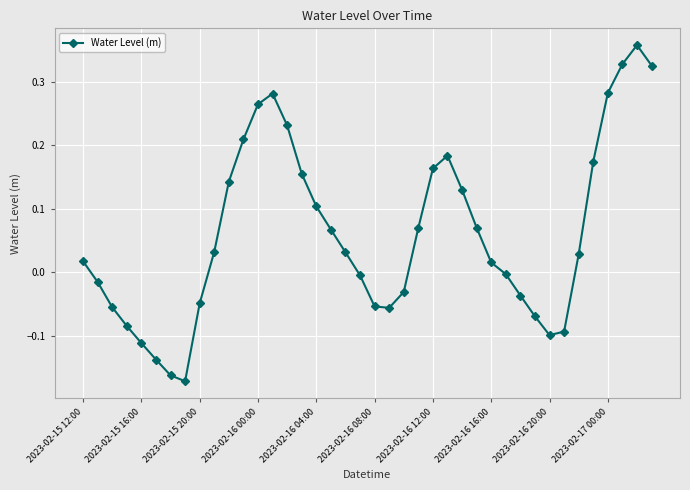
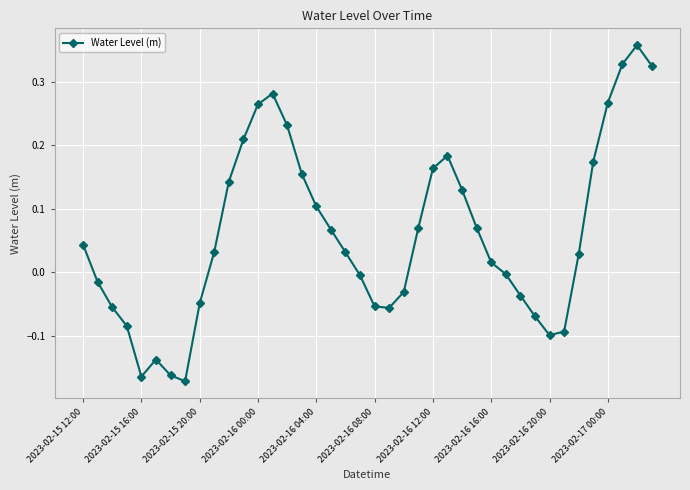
2023-02-15 12:00: 0.02 -> 0.04
2023-02-15 16:00: -0.11 -> -0.16
2023-02-17 00:00: 0.28 -> 0.27
